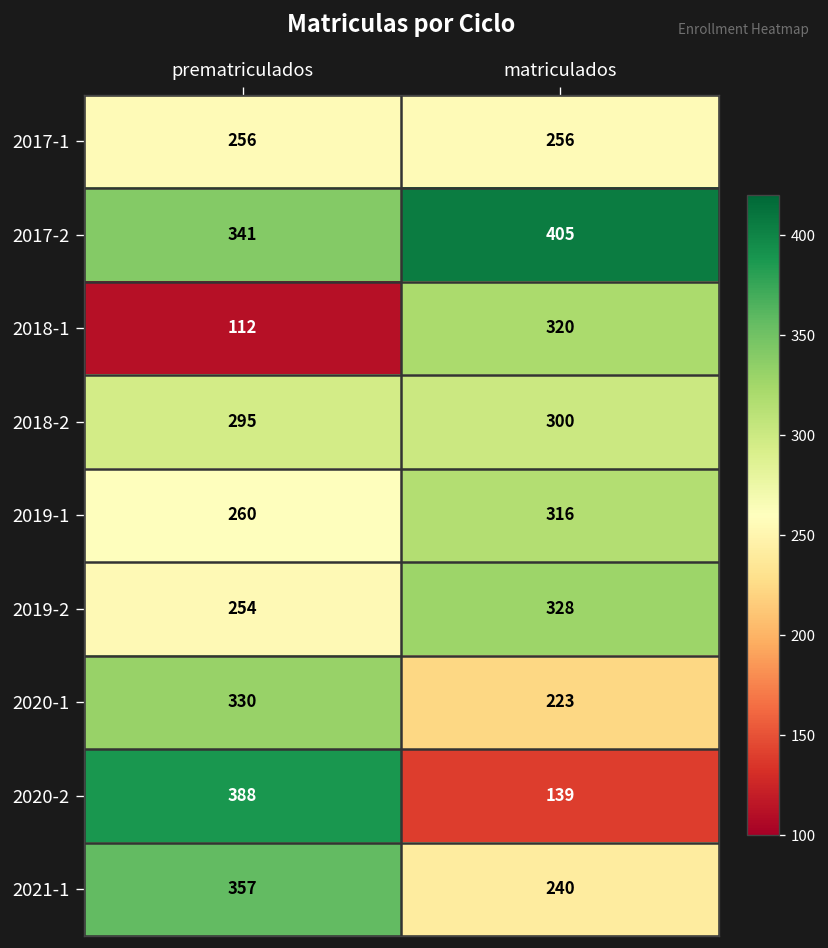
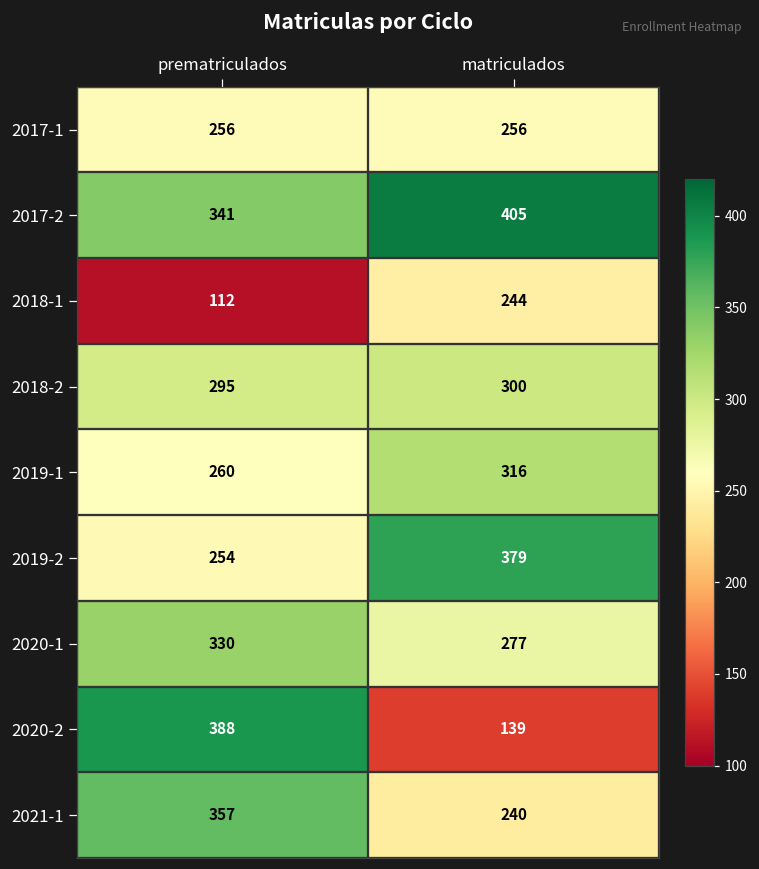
2018-1, matriculados: 320 -> 244
2019-2, matriculados: 328 -> 379
2020-1, matriculados: 223 -> 277
